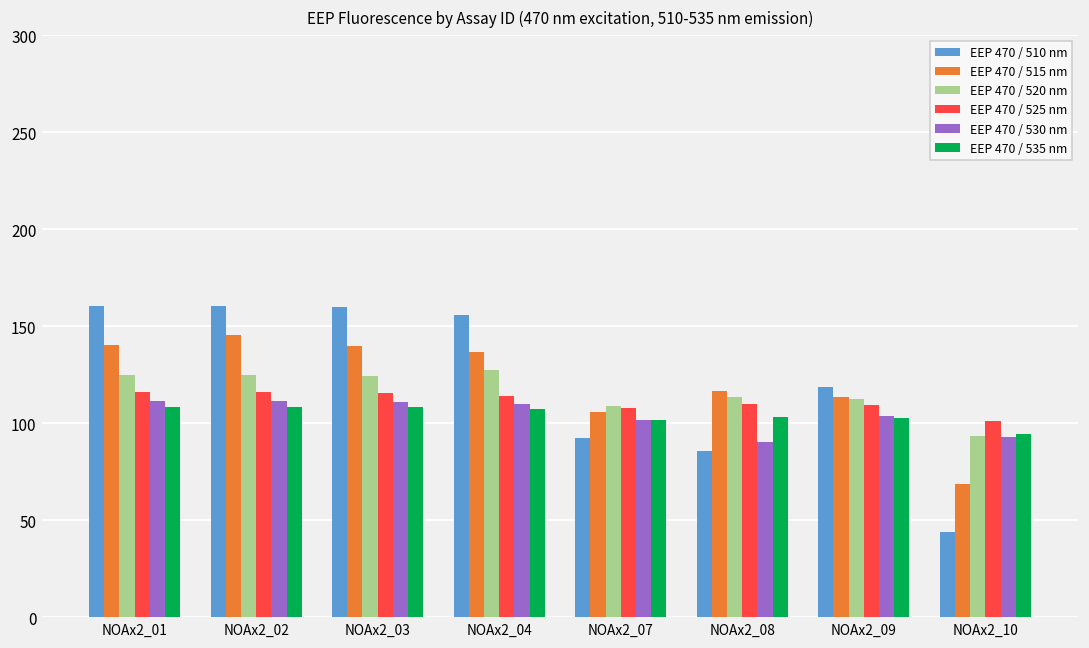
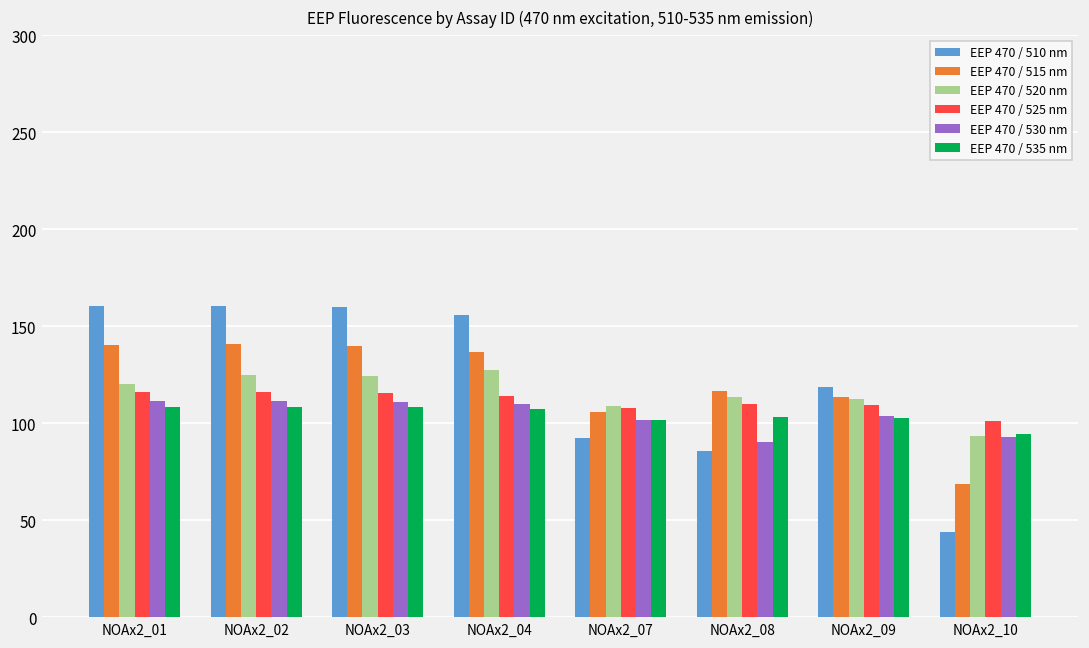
EEP 470 / 520 nm, NOAx2_01: 125 -> 120
EEP 470 / 515 nm, NOAx2_02: 146 -> 141
